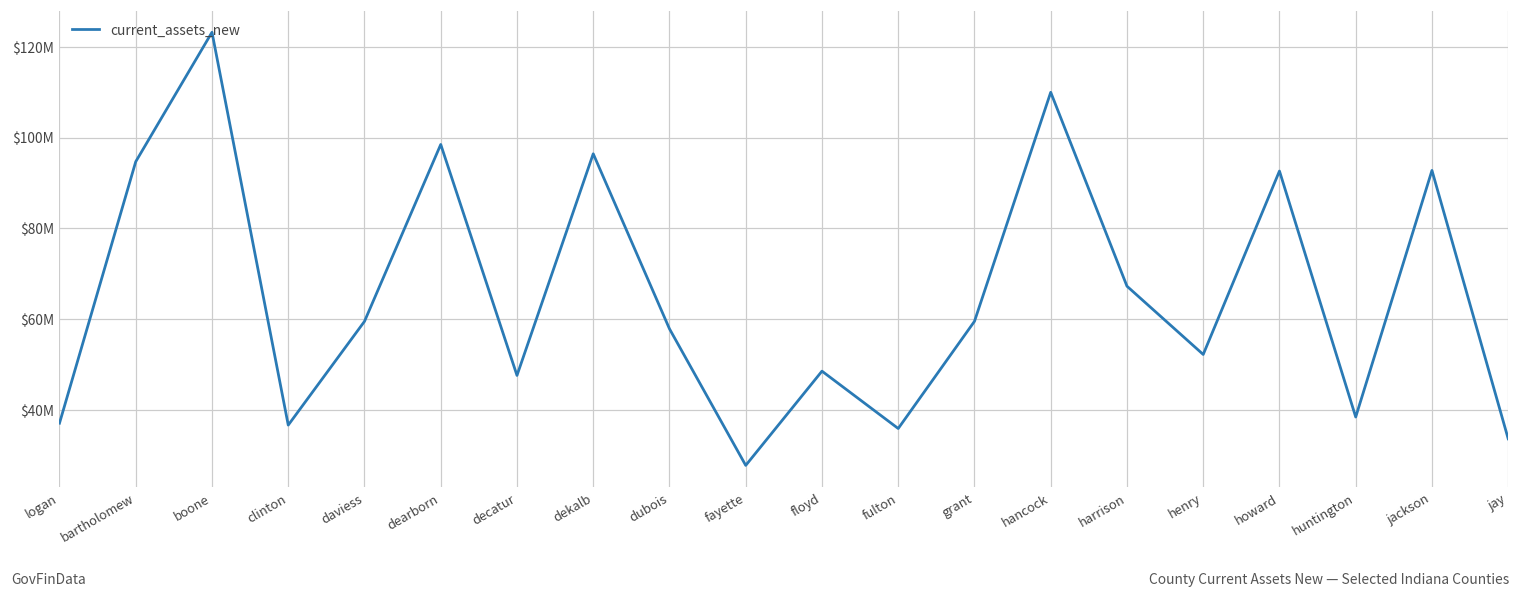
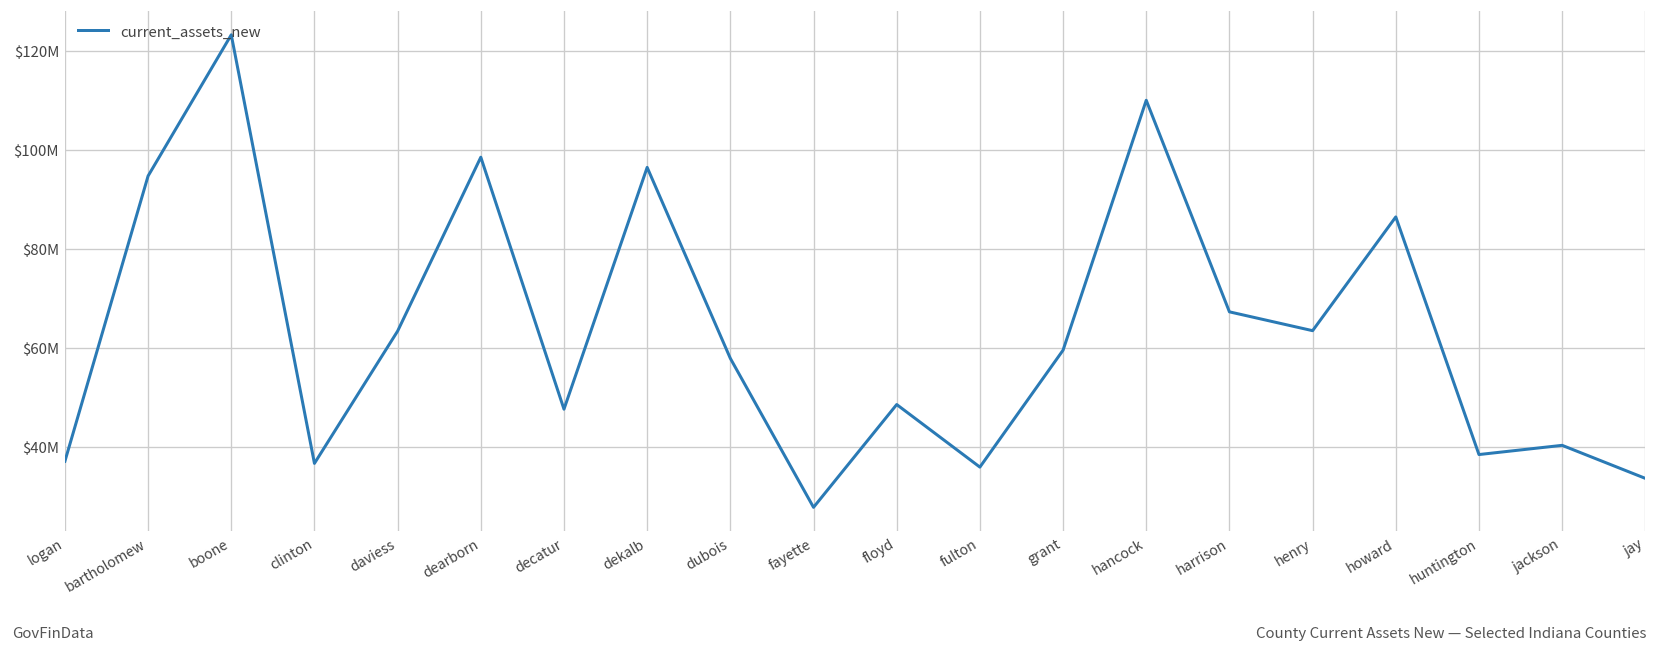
daviess: $59000000 -> $63000000
henry: $52000000 -> $63000000
howard: $93000000 -> $86000000
jackson: $93000000 -> $40000000
